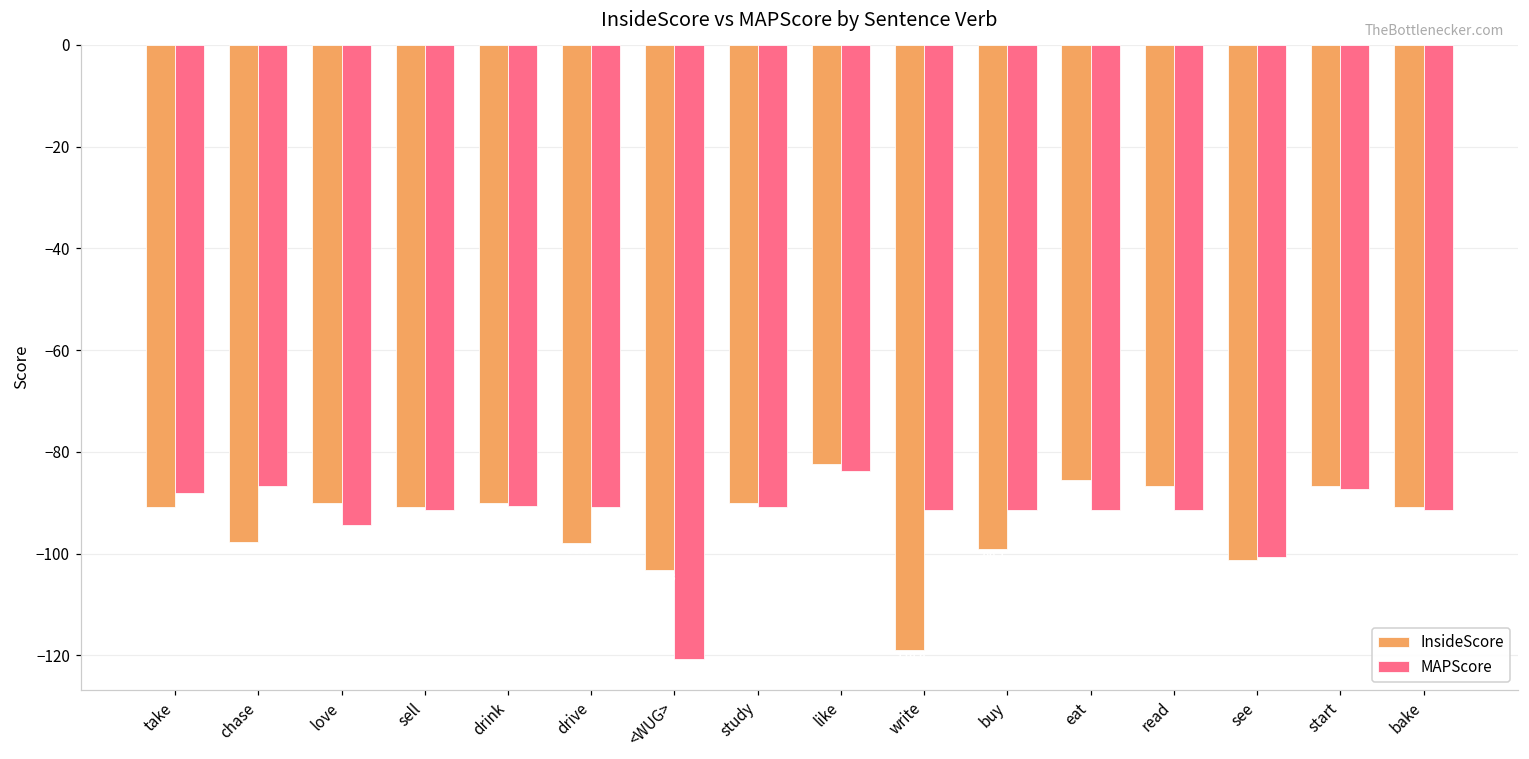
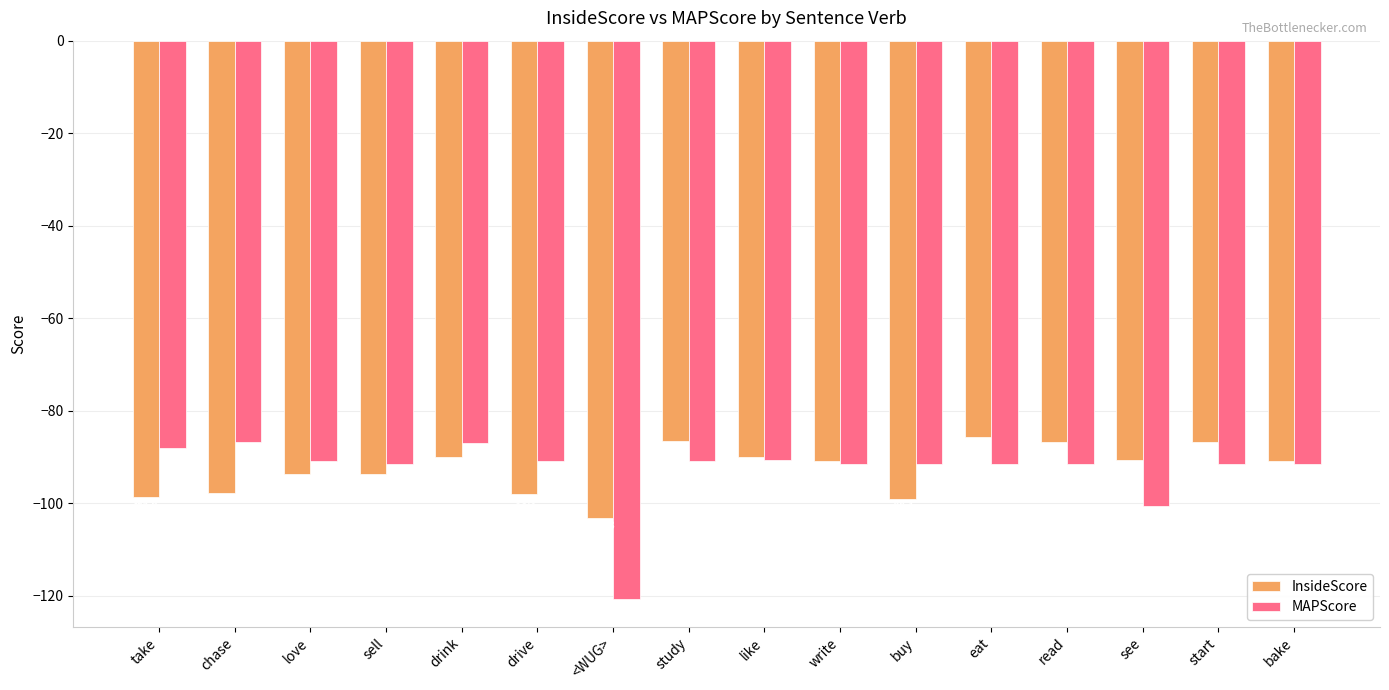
InsideScore, take: -91 -> -99
InsideScore, love: -90 -> -94
MAPScore, love: -94 -> -91
InsideScore, sell: -91 -> -94
MAPScore, drink: -91 -> -87
InsideScore, study: -90 -> -87
InsideScore, like: -82 -> -90
MAPScore, like: -84 -> -91
InsideScore, write: -119 -> -91
InsideScore, see: -101 -> -91
MAPScore, start: -87 -> -91
